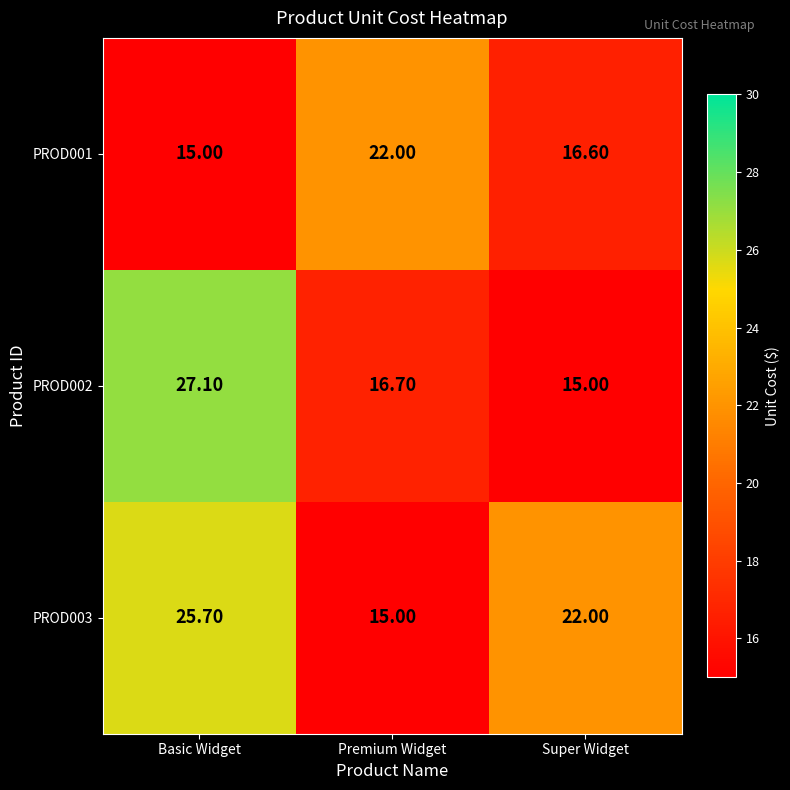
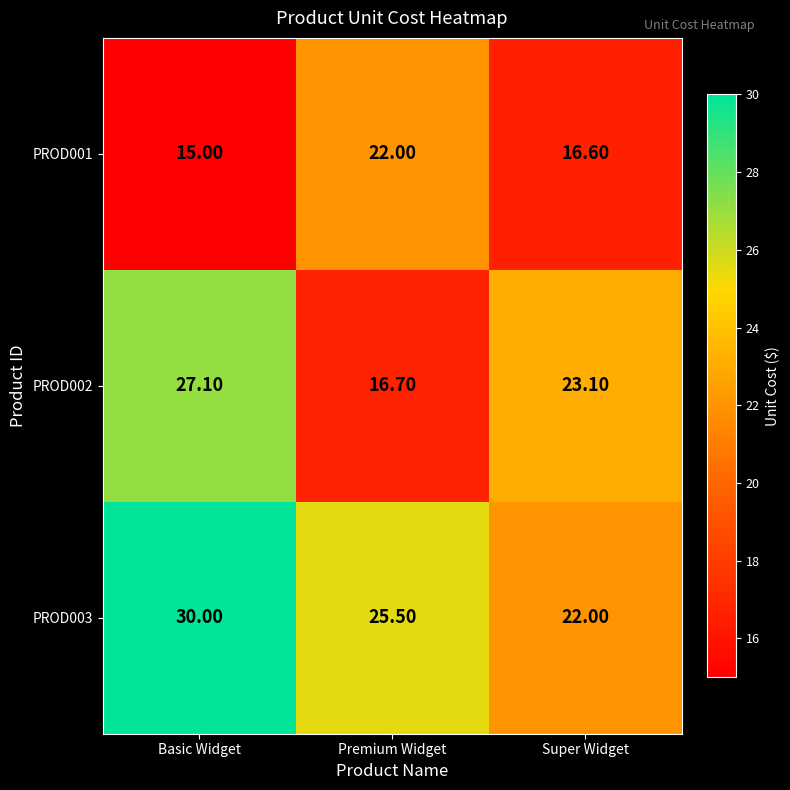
PROD002, Super Widget: 15.00 -> 23.10
PROD003, Basic Widget: 25.70 -> 30.00
PROD003, Premium Widget: 15.00 -> 25.50
